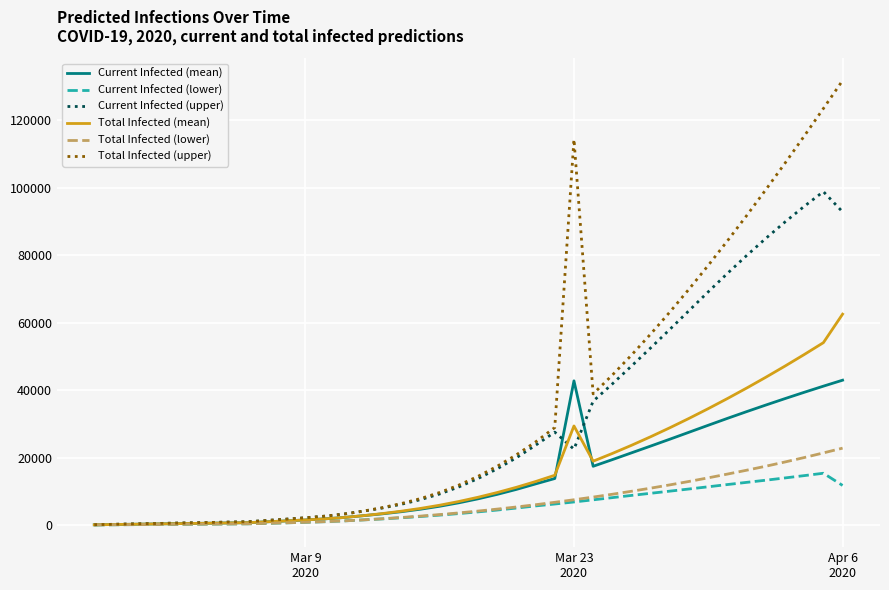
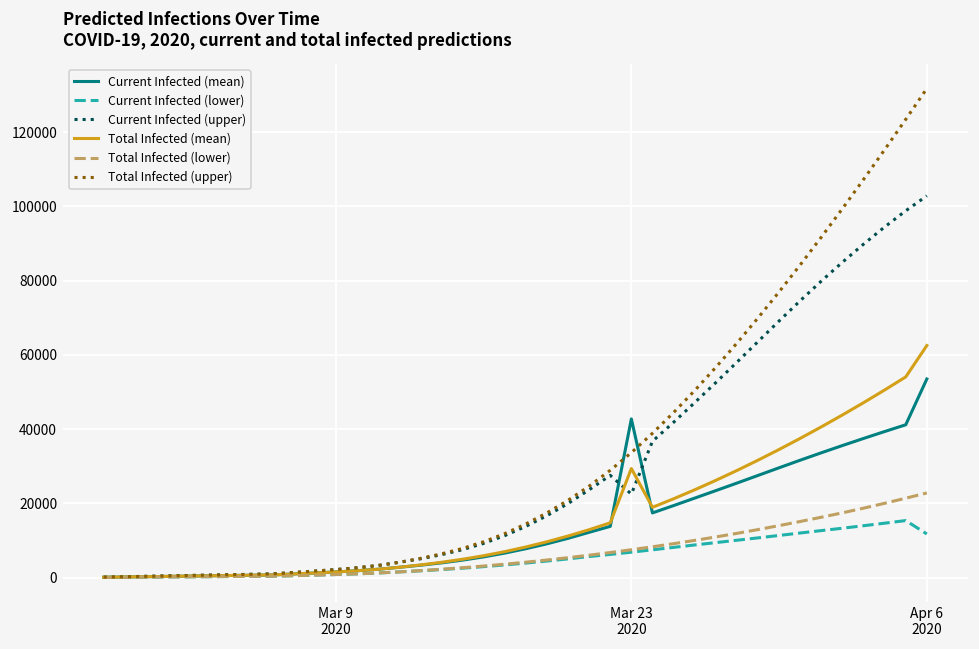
Total Infected (upper), Mar 23 2020: 114000 -> 34000
Current Infected (mean), Apr 6 2020: 43000 -> 54000
Current Infected (upper), Apr 6 2020: 93000 -> 103000
